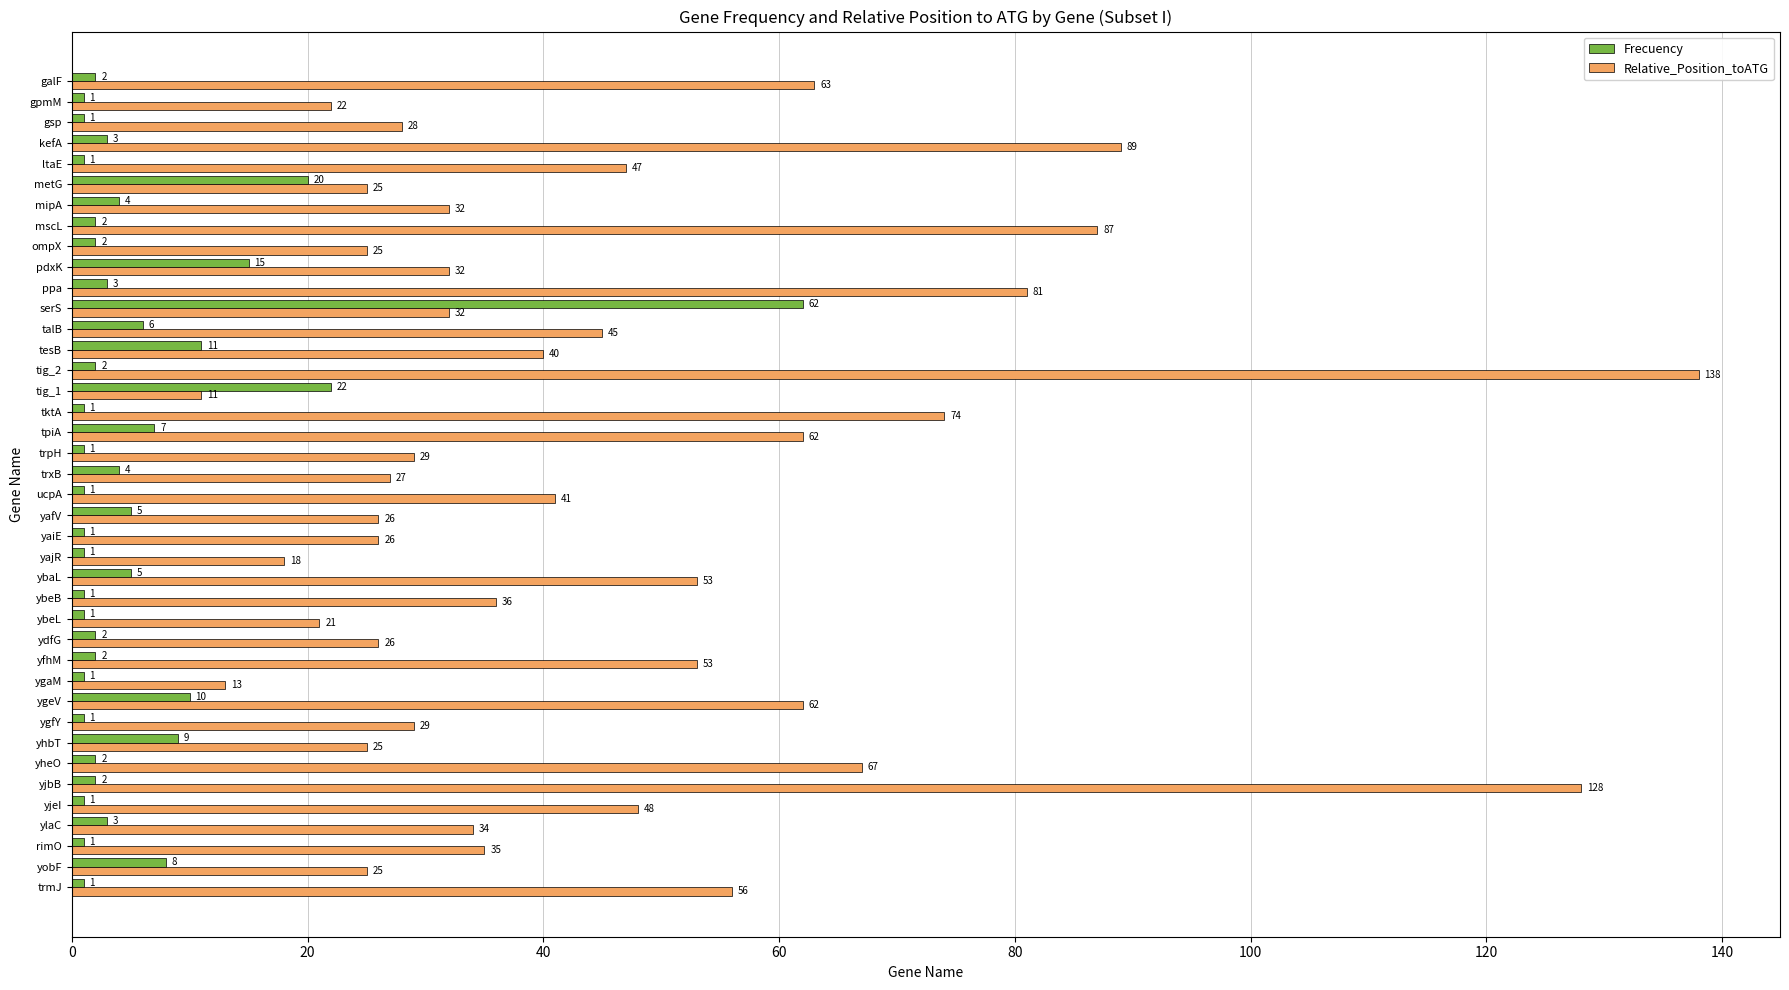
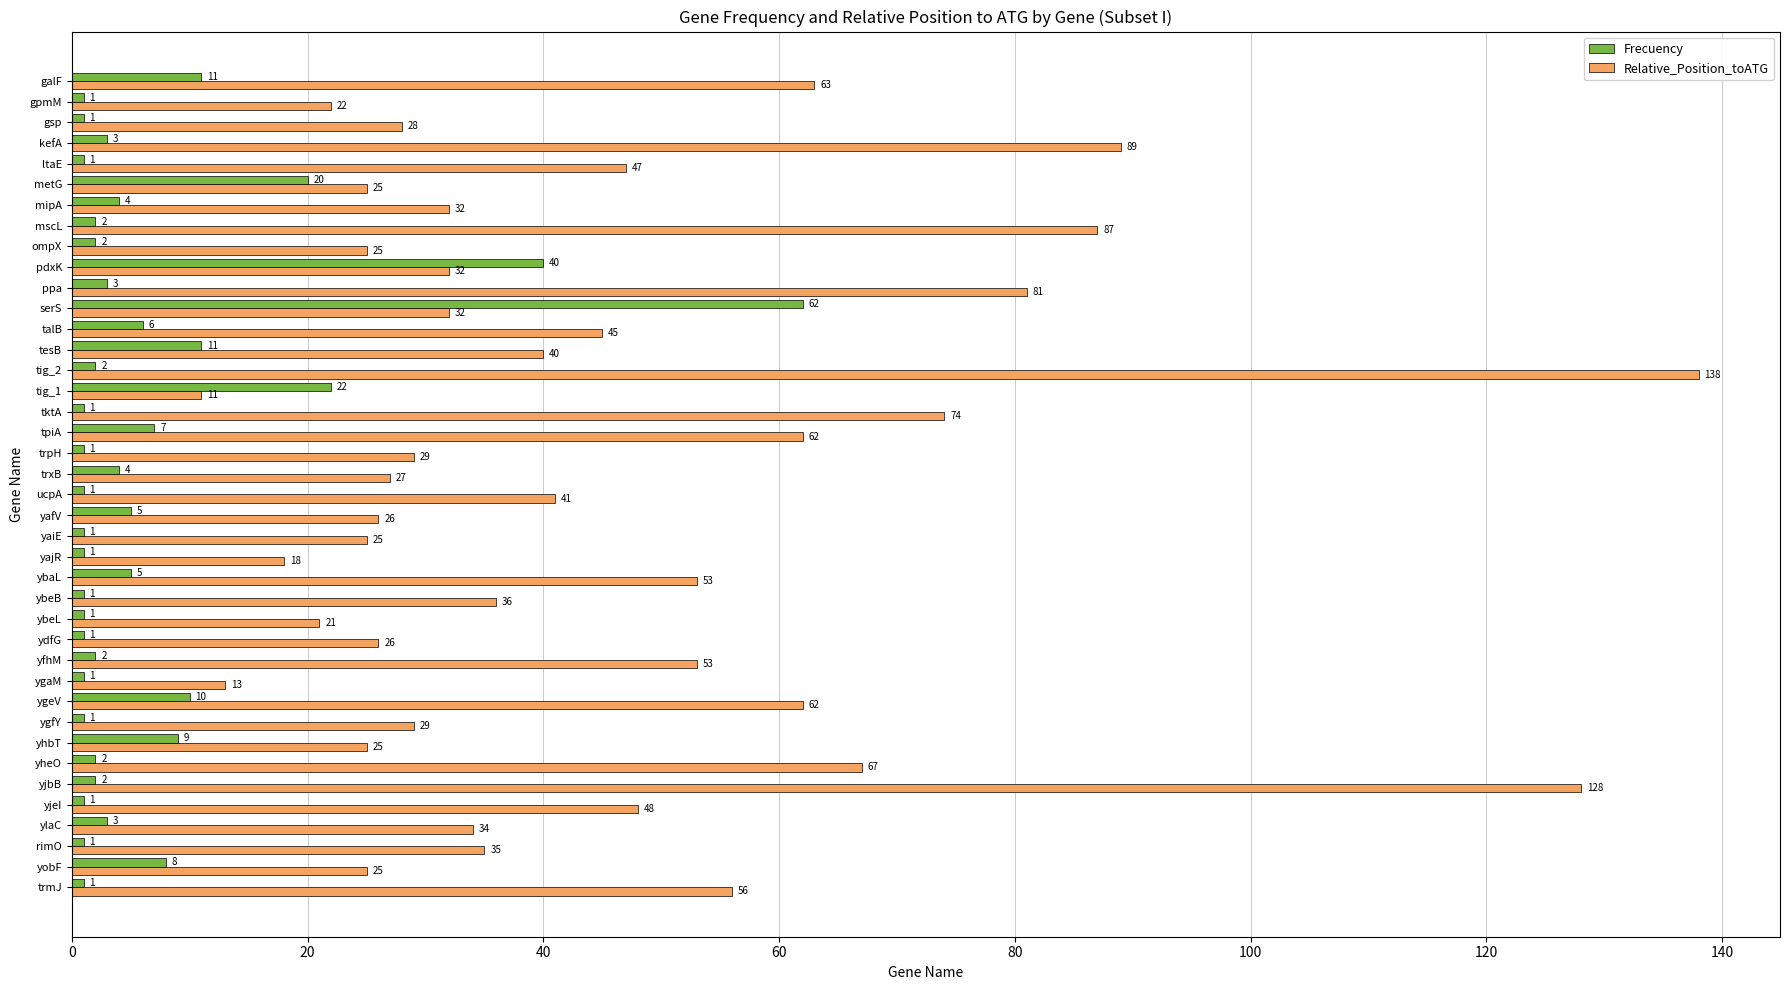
Frecuency, galF: 2 -> 11
Frecuency, pdxK: 15 -> 40
Relative_Position_toATG, yaiE: 26 -> 25
Frecuency, ydfG: 2 -> 1
